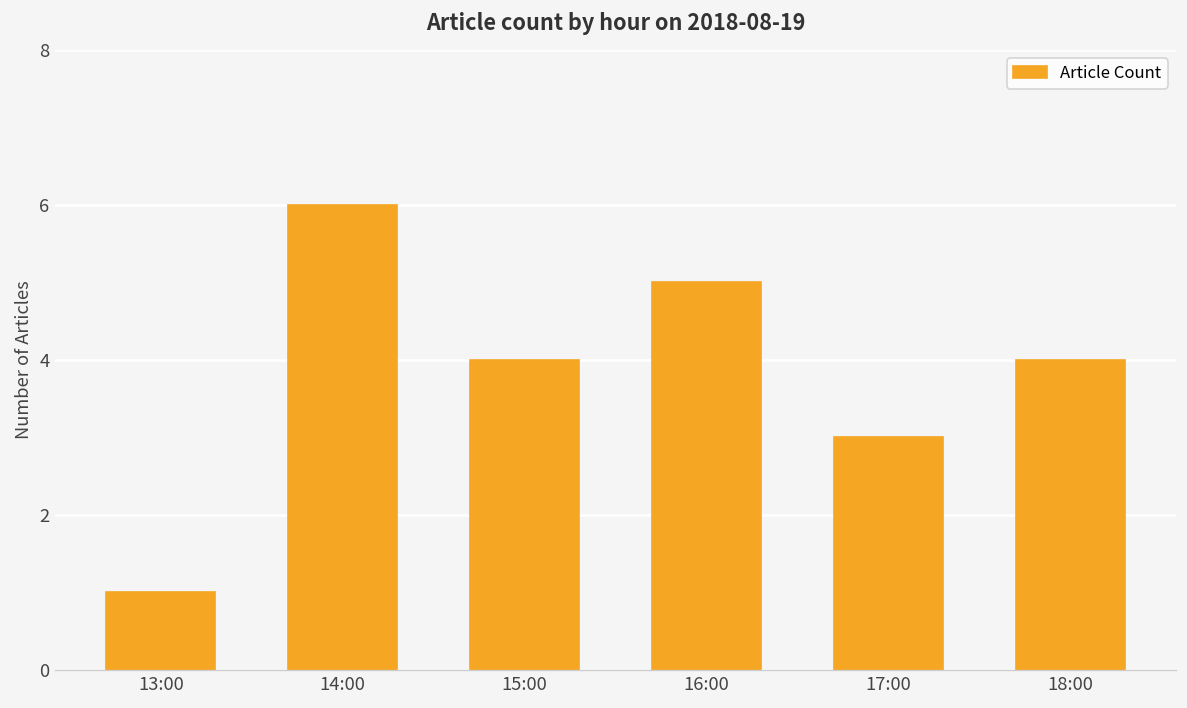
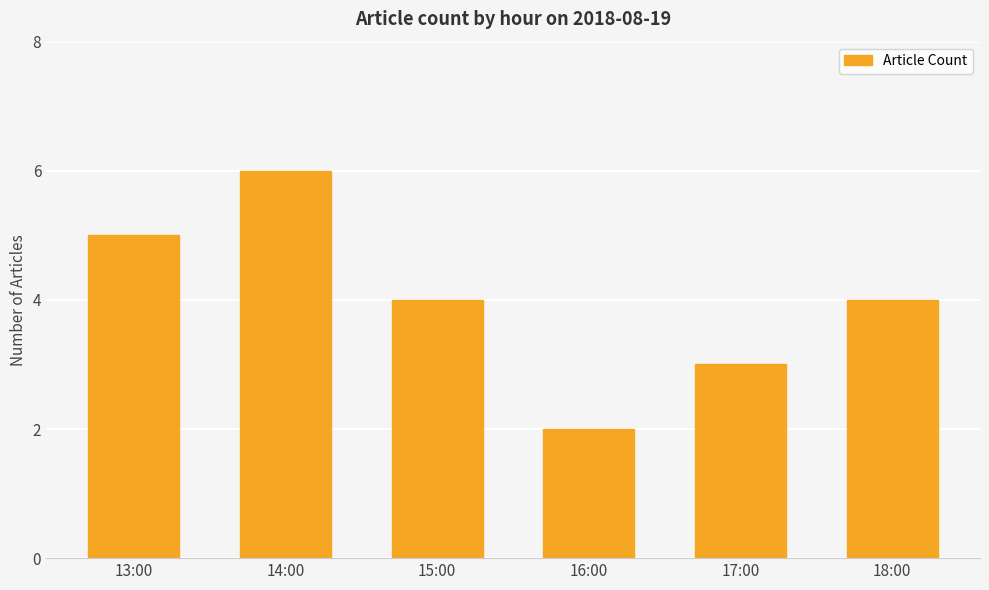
13:00: 1 -> 5
16:00: 5 -> 2
